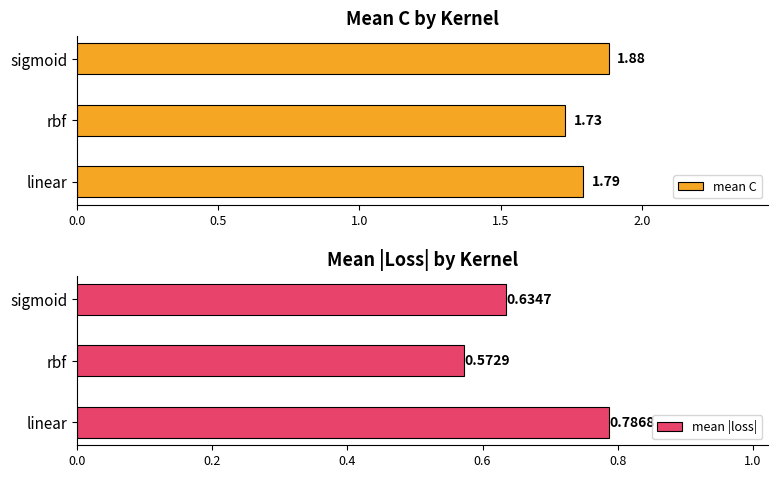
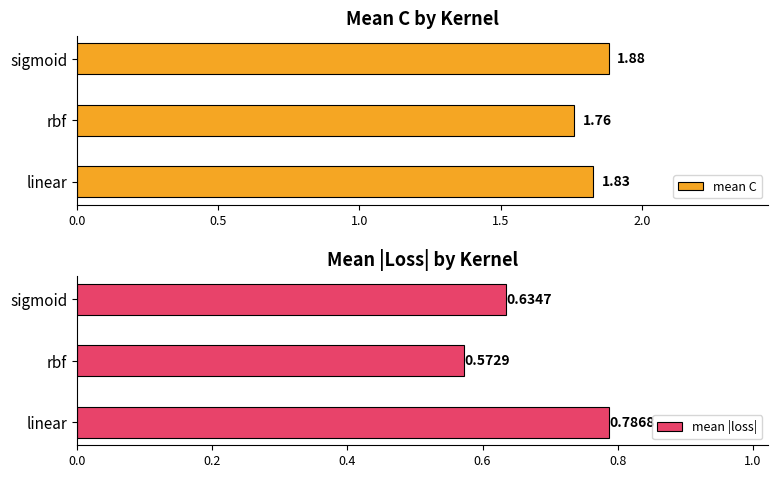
Mean C by Kernel, rbf: 1.73 -> 1.76
Mean C by Kernel, linear: 1.79 -> 1.83
